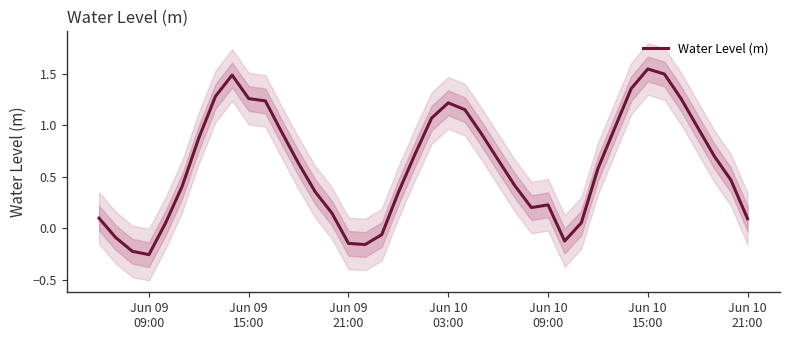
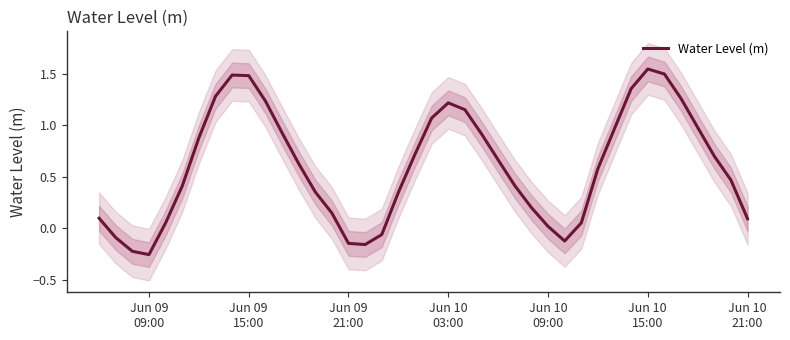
Water Level (m), Jun 09 15:00: 1.26 -> 1.48
Water Level (m), Jun 10 09:00: 0.23 -> 0.02
